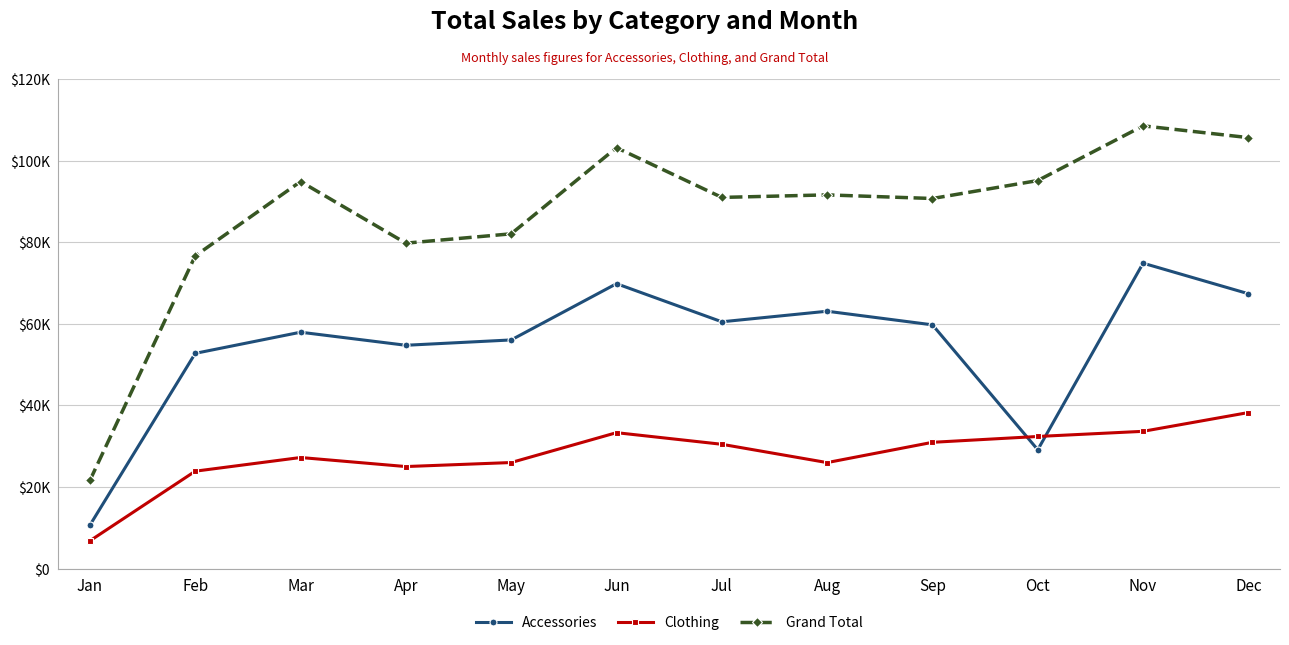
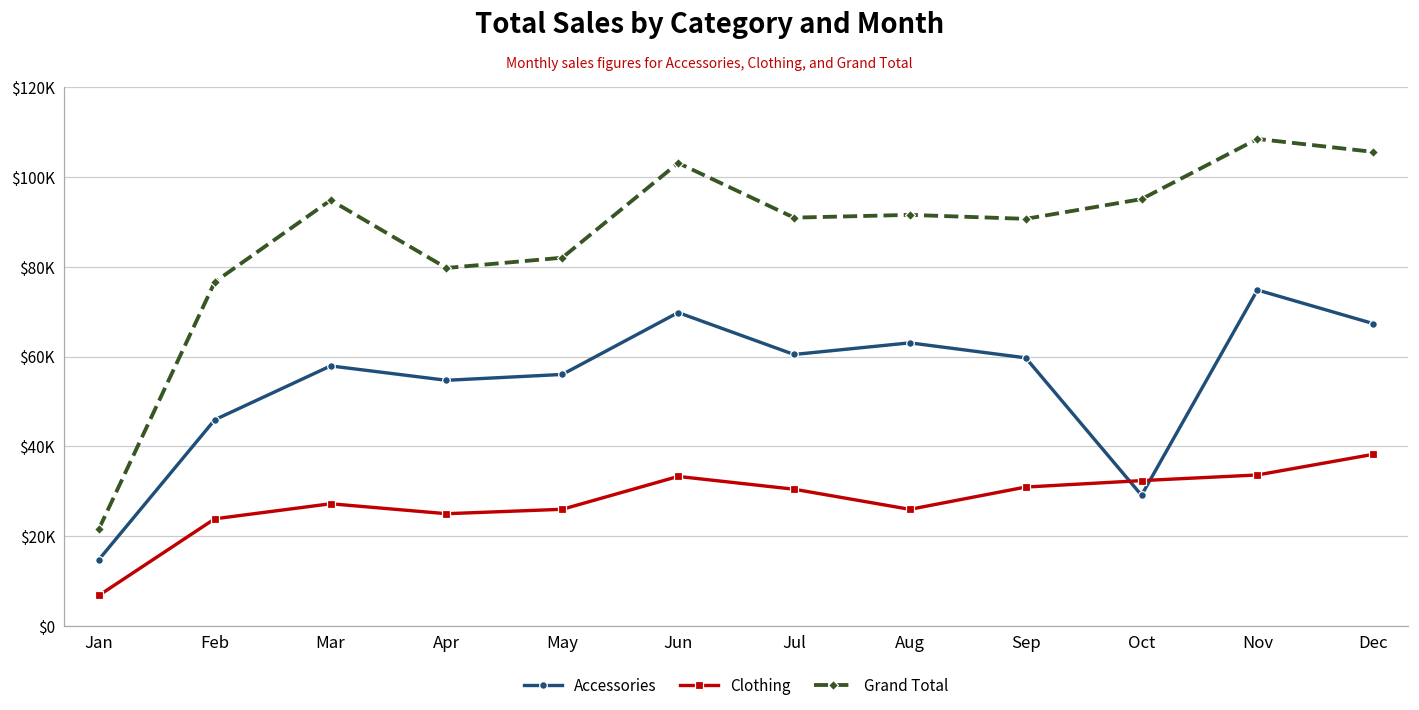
Accessories, Jan: $11000 -> $15000
Accessories, Feb: $53000 -> $46000
